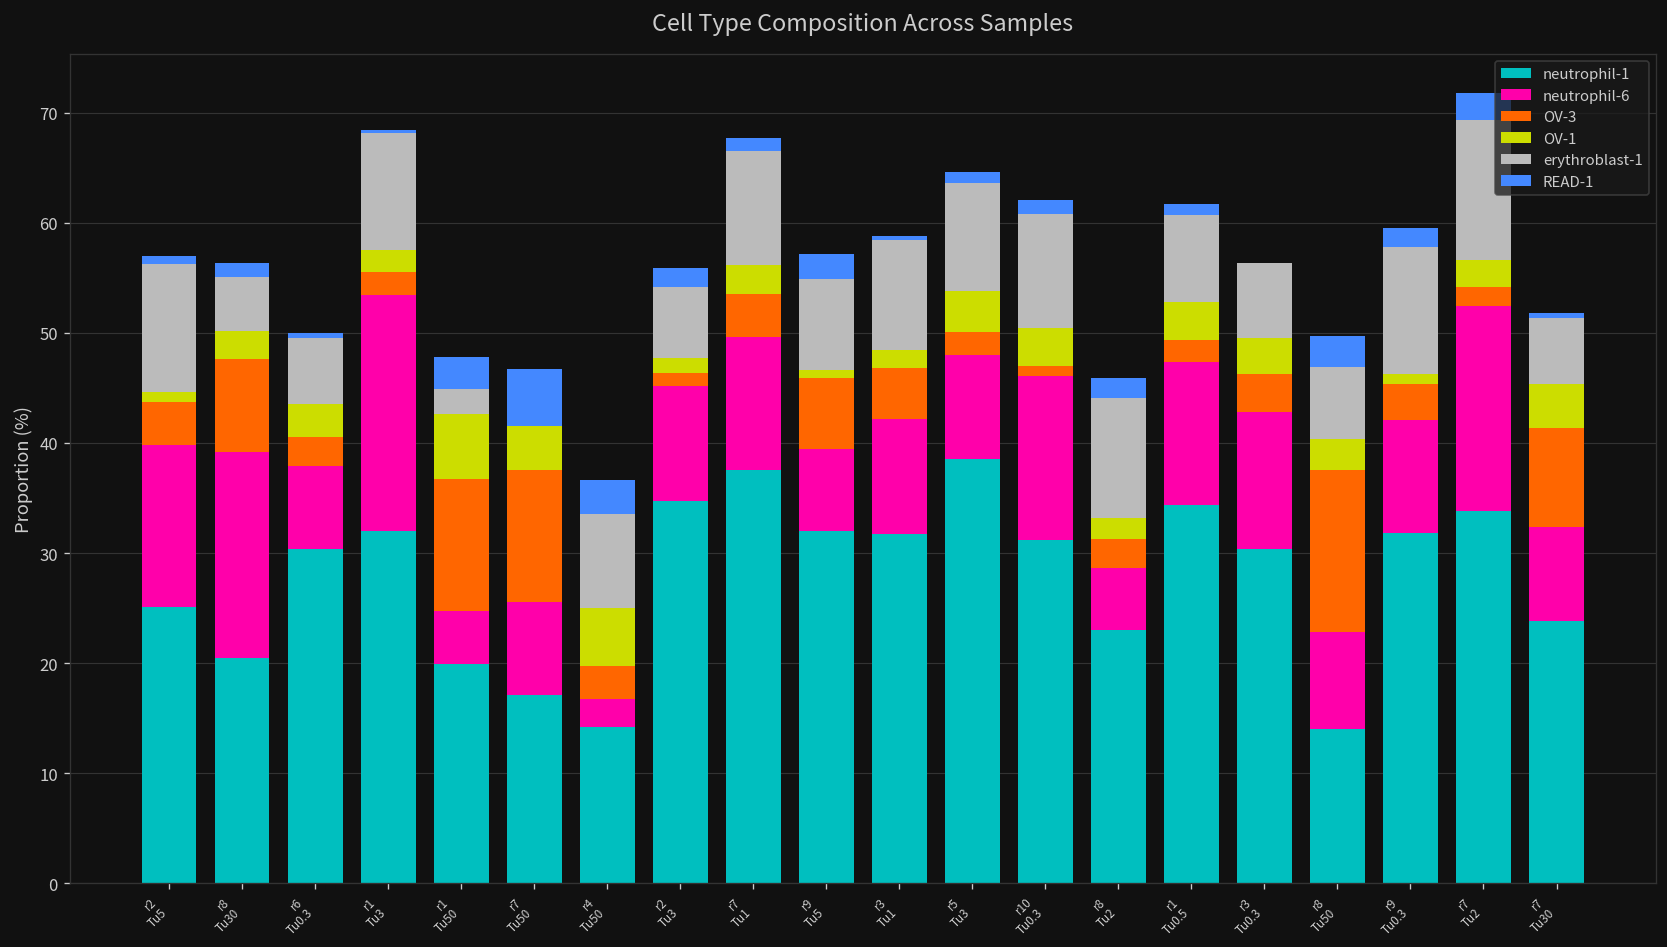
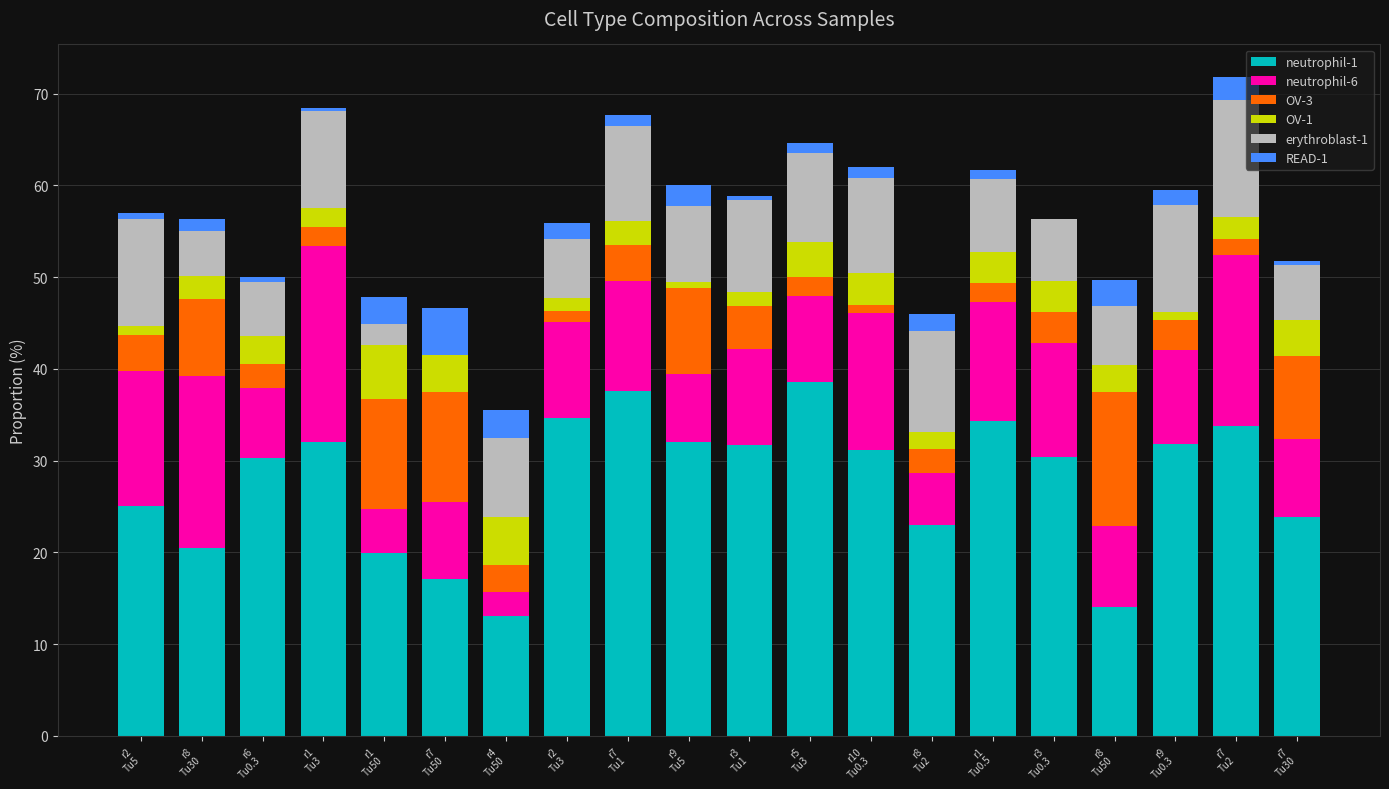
neutrophil-1, r4 Tu50: 14 -> 13
OV-3, r9 Tu5: 6 -> 9
